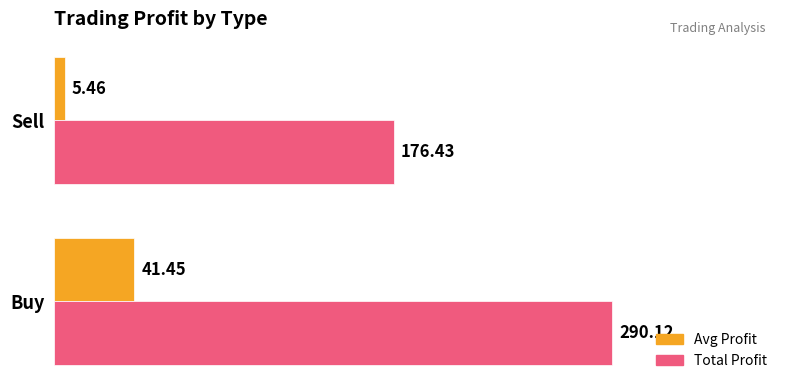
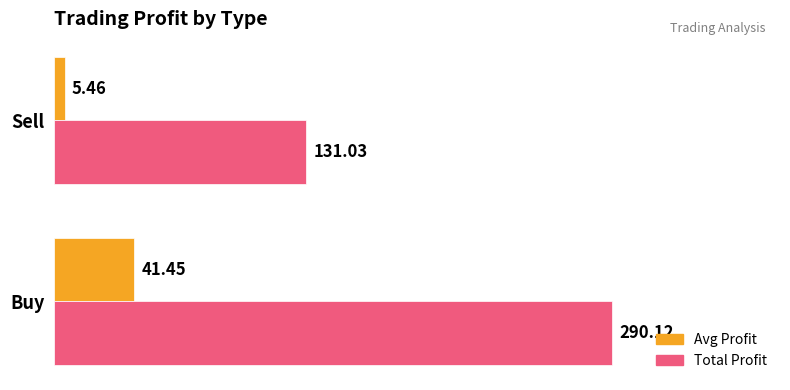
Total Profit, Sell: 176.43 -> 131.03
